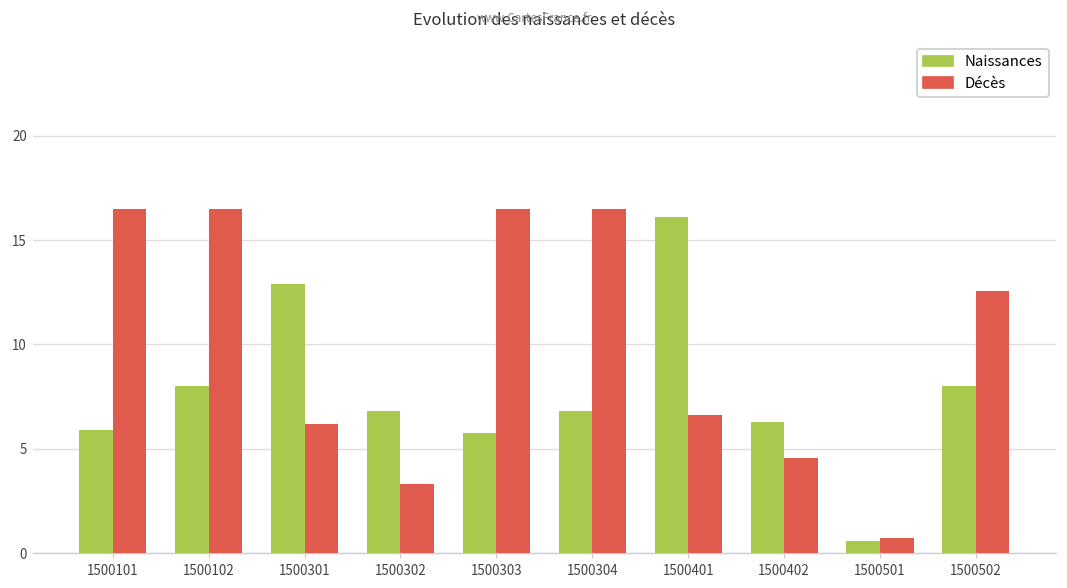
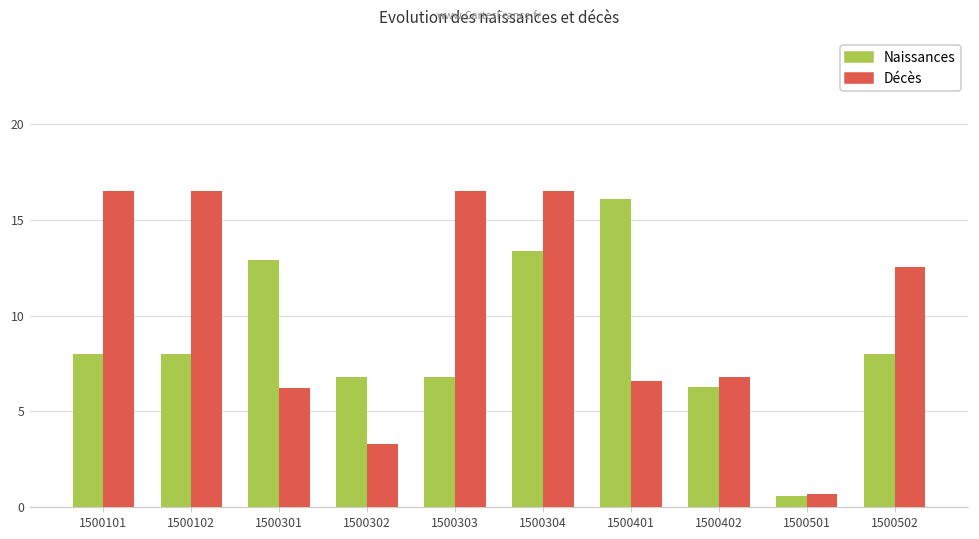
Naissances, 1500101: 5.9 -> 8.0
Naissances, 1500303: 5.8 -> 6.8
Naissances, 1500304: 6.8 -> 13.4
Décès, 1500402: 4.6 -> 6.8
